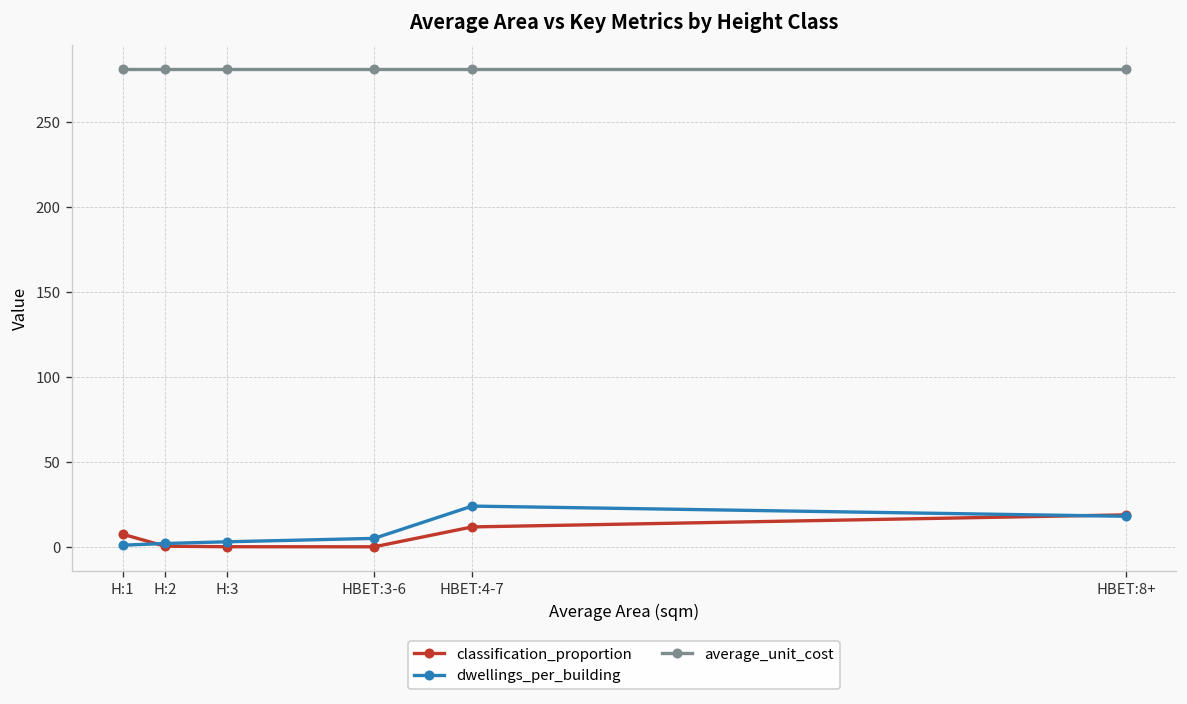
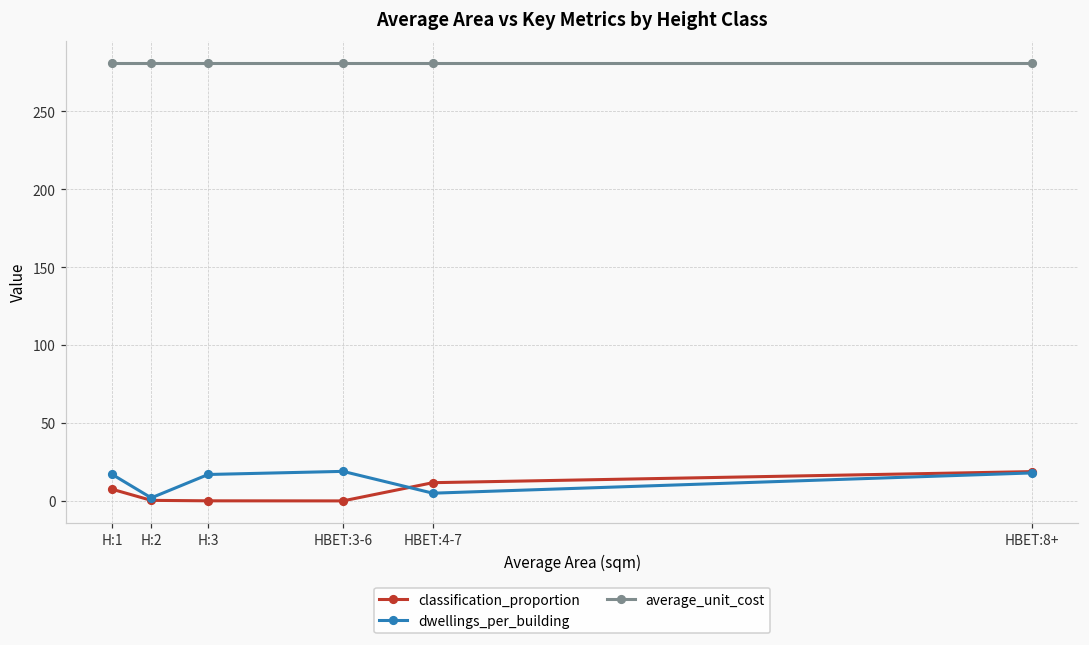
dwellings_per_building, H:1: 1 -> 17
dwellings_per_building, H:3: 3 -> 17
dwellings_per_building, HBET:3-6: 5 -> 19
dwellings_per_building, HBET:4-7: 24 -> 5
